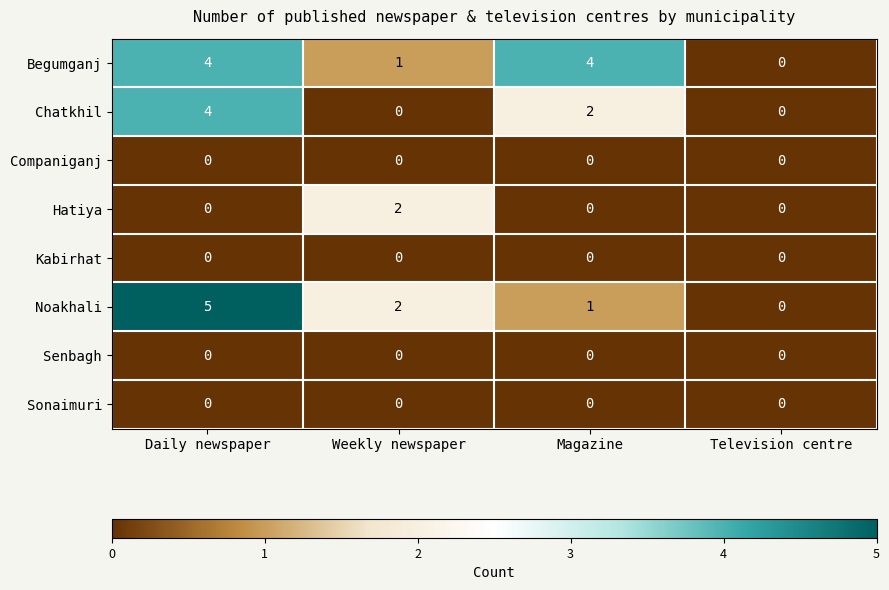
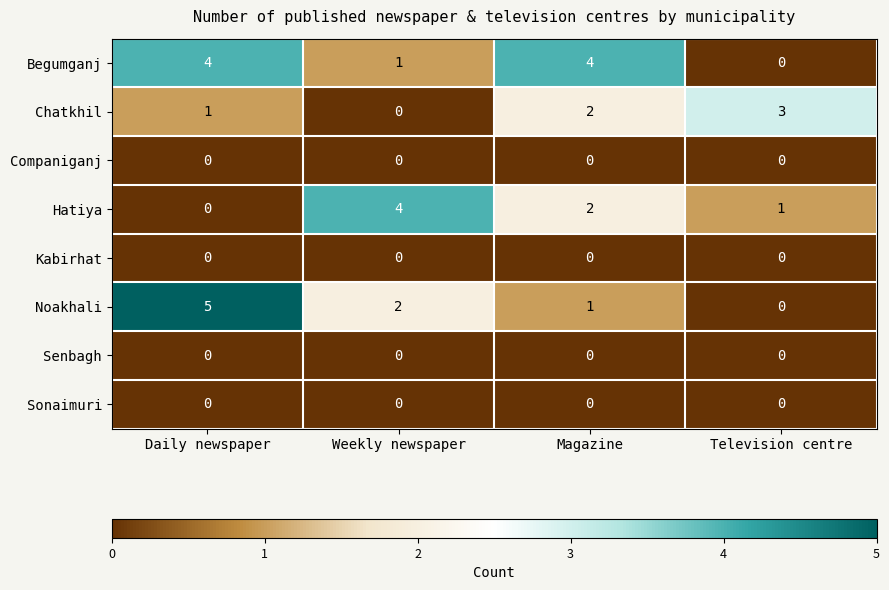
Chatkhil, Daily newspaper: 4 -> 1
Chatkhil, Television centre: 0 -> 3
Hatiya, Weekly newspaper: 2 -> 4
Hatiya, Magazine: 0 -> 2
Hatiya, Television centre: 0 -> 1
